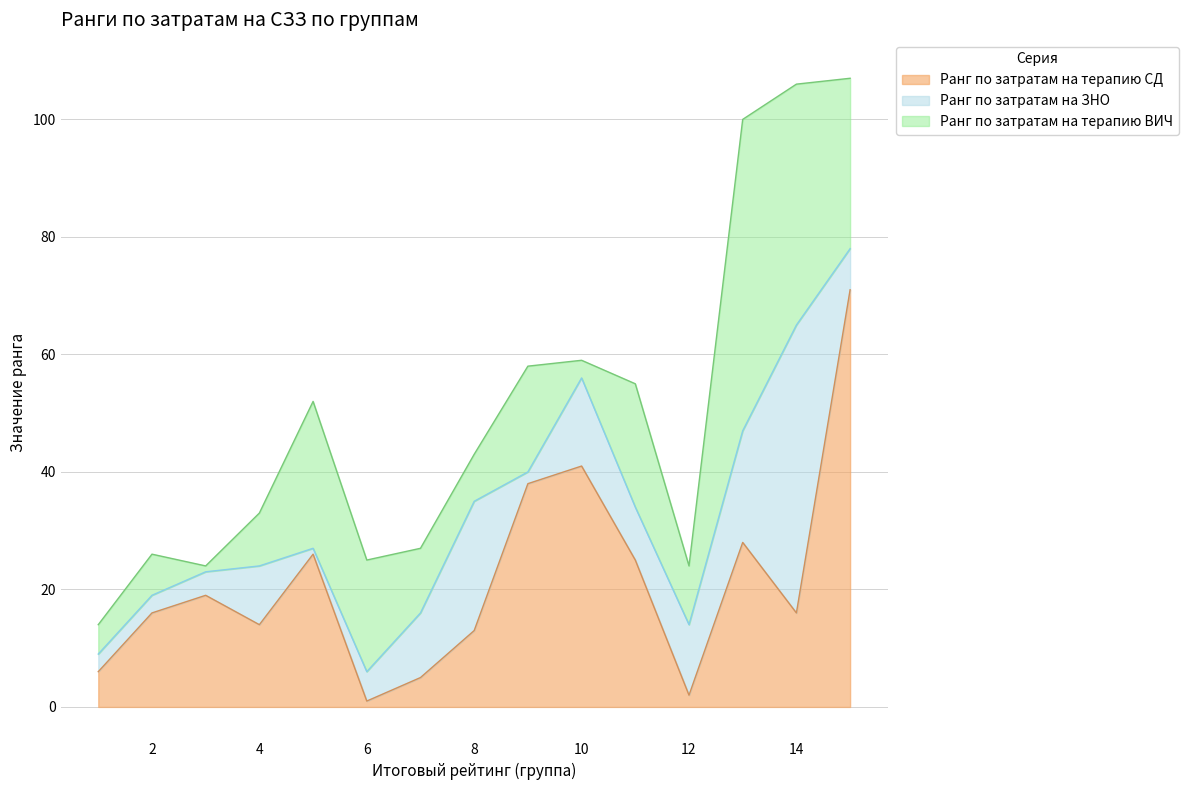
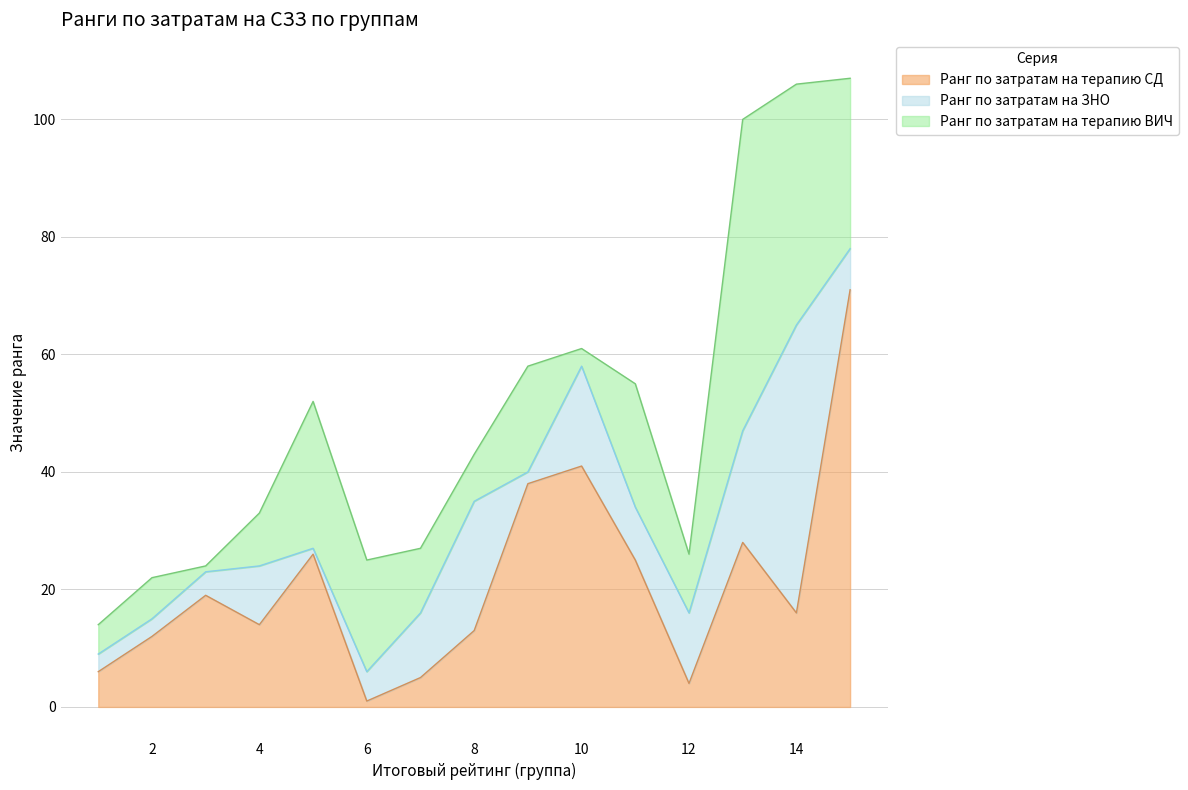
Ранг по затратам на терапию СД, 2: 16 -> 12
Ранг по затратам на ЗНО, 10: 15 -> 17
Ранг по затратам на терапию СД, 12: 2 -> 4
